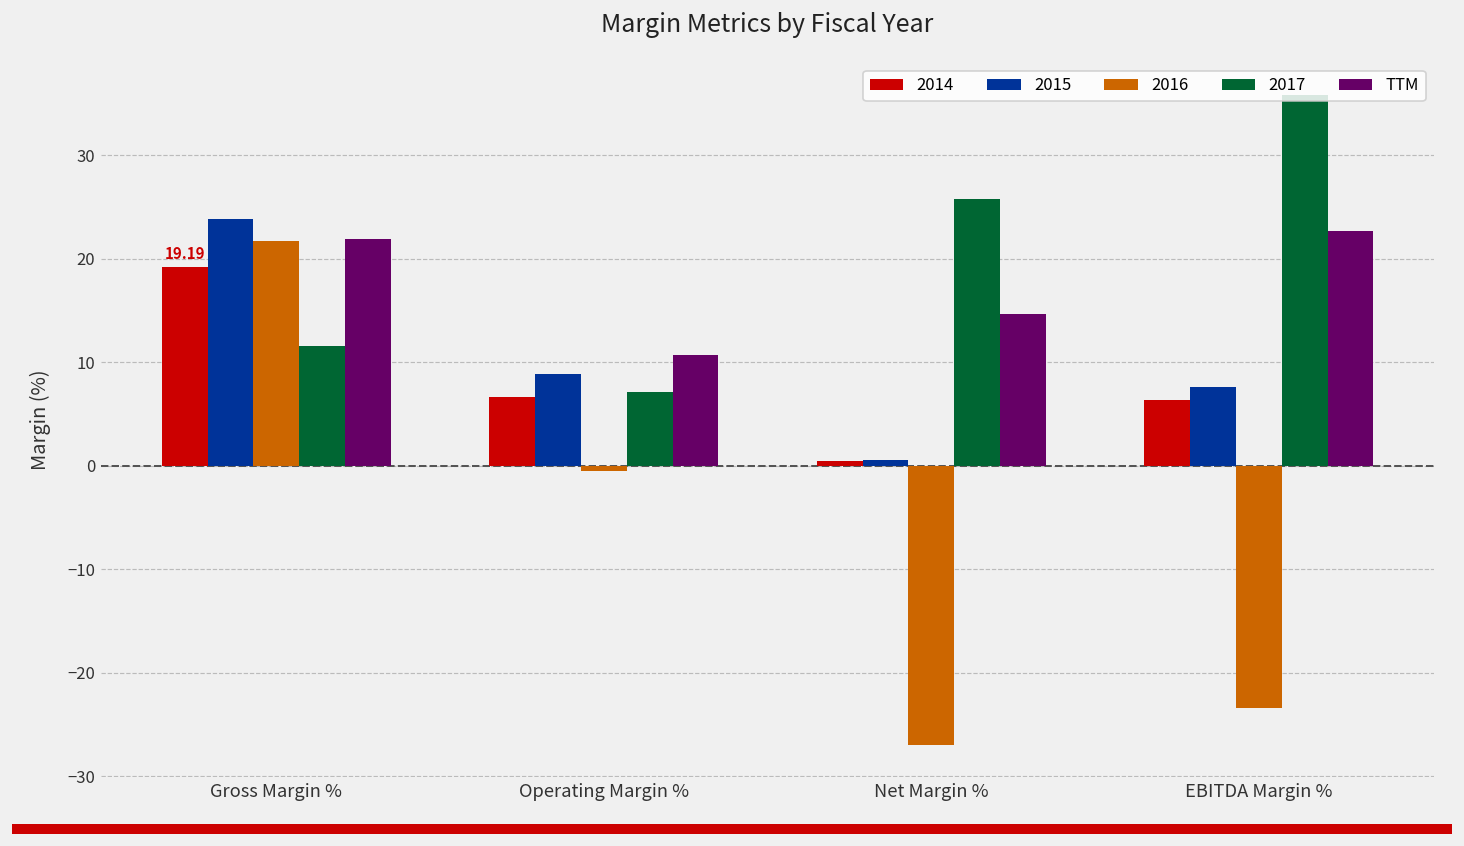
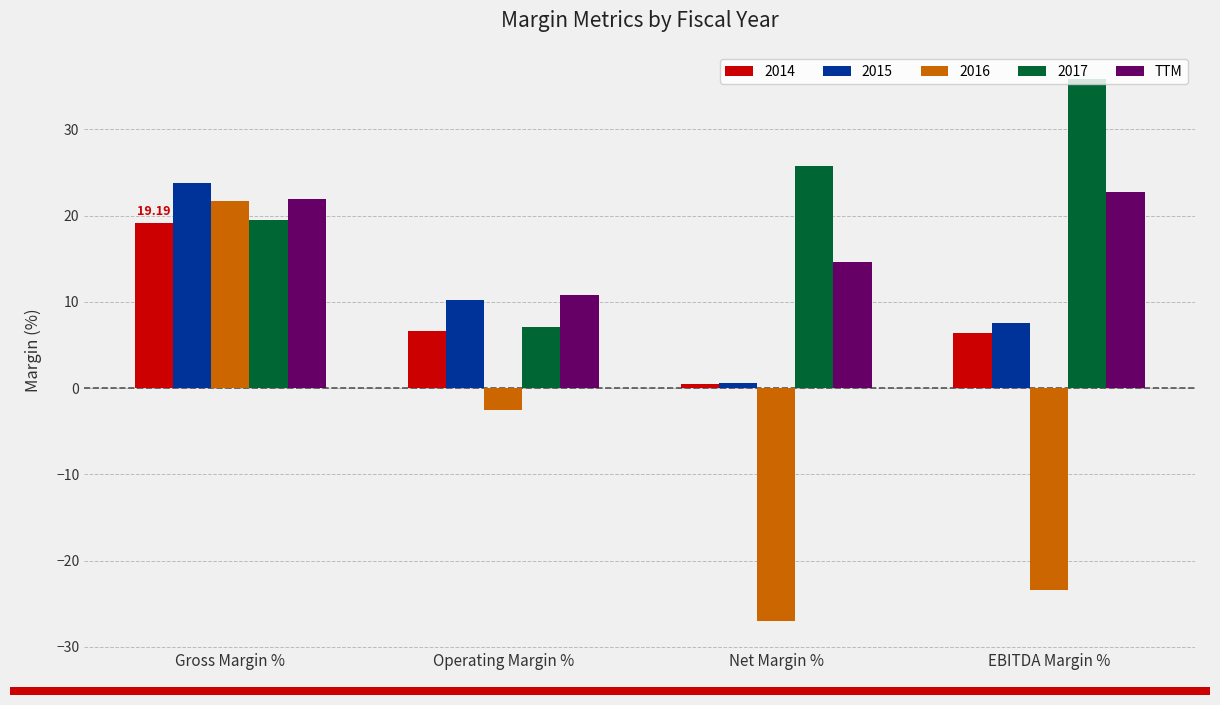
2017, Gross Margin %: 12 -> 19
2015, Operating Margin %: 9 -> 10
2016, Operating Margin %: 0 -> -3
